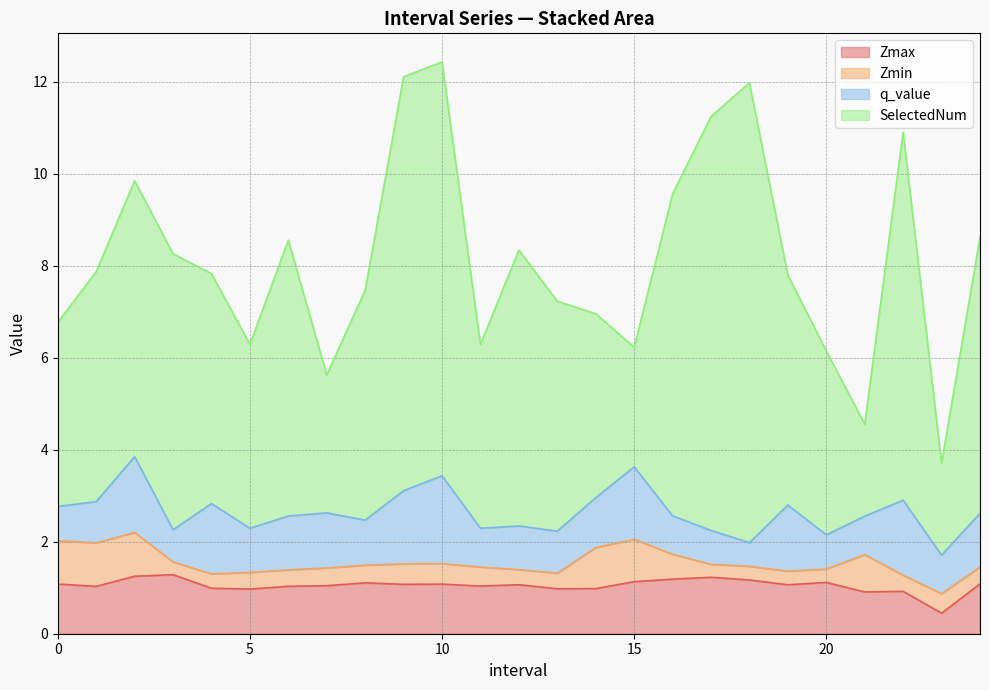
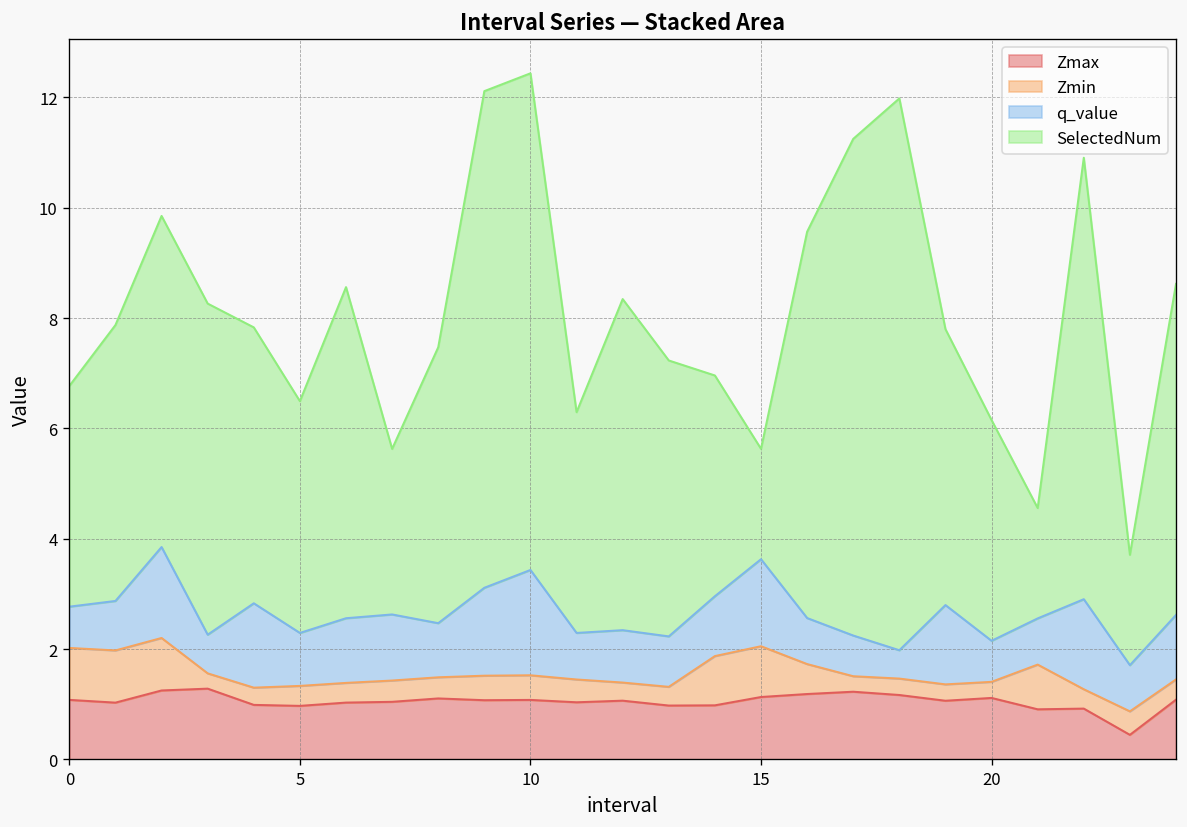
SelectedNum, 5: 4.0 -> 4.2
SelectedNum, 15: 2.6 -> 2.0
